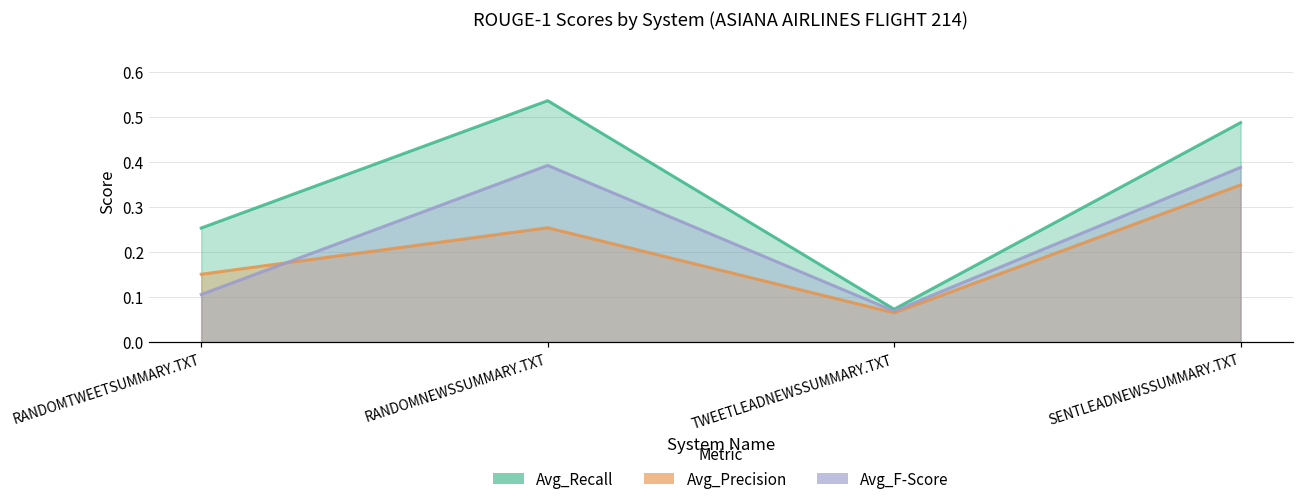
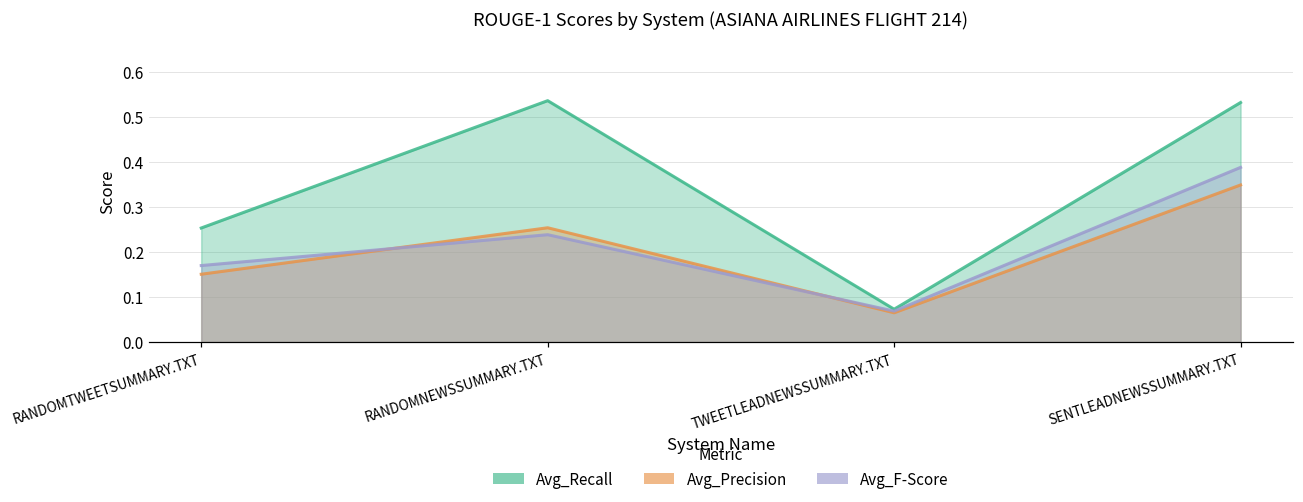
Avg_F-Score, RANDOMTWEETSUMMARY.TXT: 0.11 -> 0.17
Avg_F-Score, RANDOMNEWSSUMMARY.TXT: 0.39 -> 0.24
Avg_Recall, SENTLEADNEWSSUMMARY.TXT: 0.49 -> 0.53
